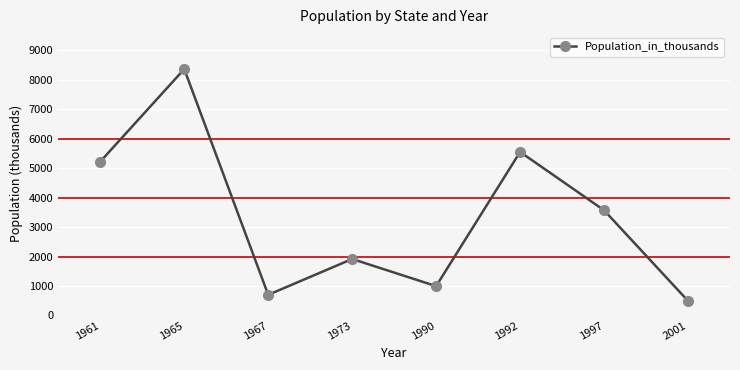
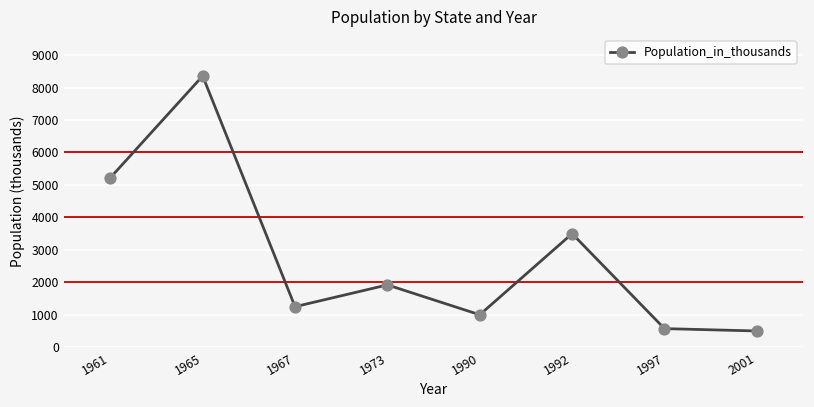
1967: 700 -> 1200
1992: 5500 -> 3500
1997: 3600 -> 600
